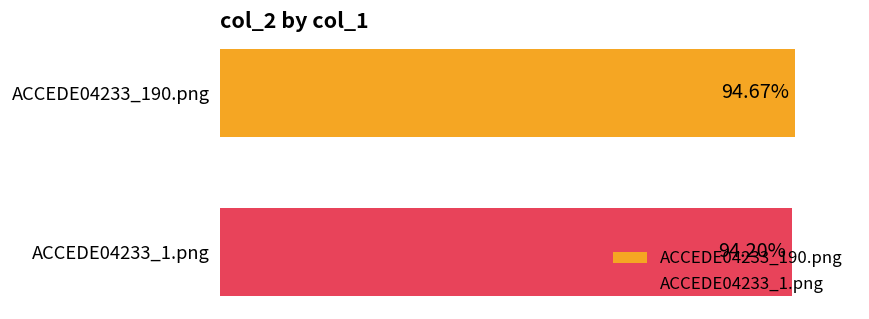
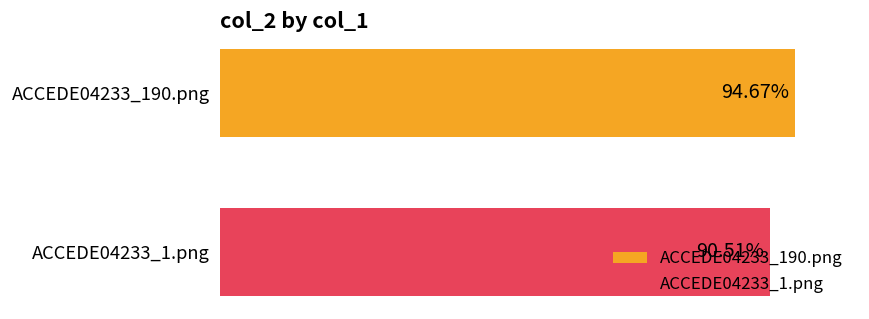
ACCEDE04233_1.png: 94.20% -> 90.51%
